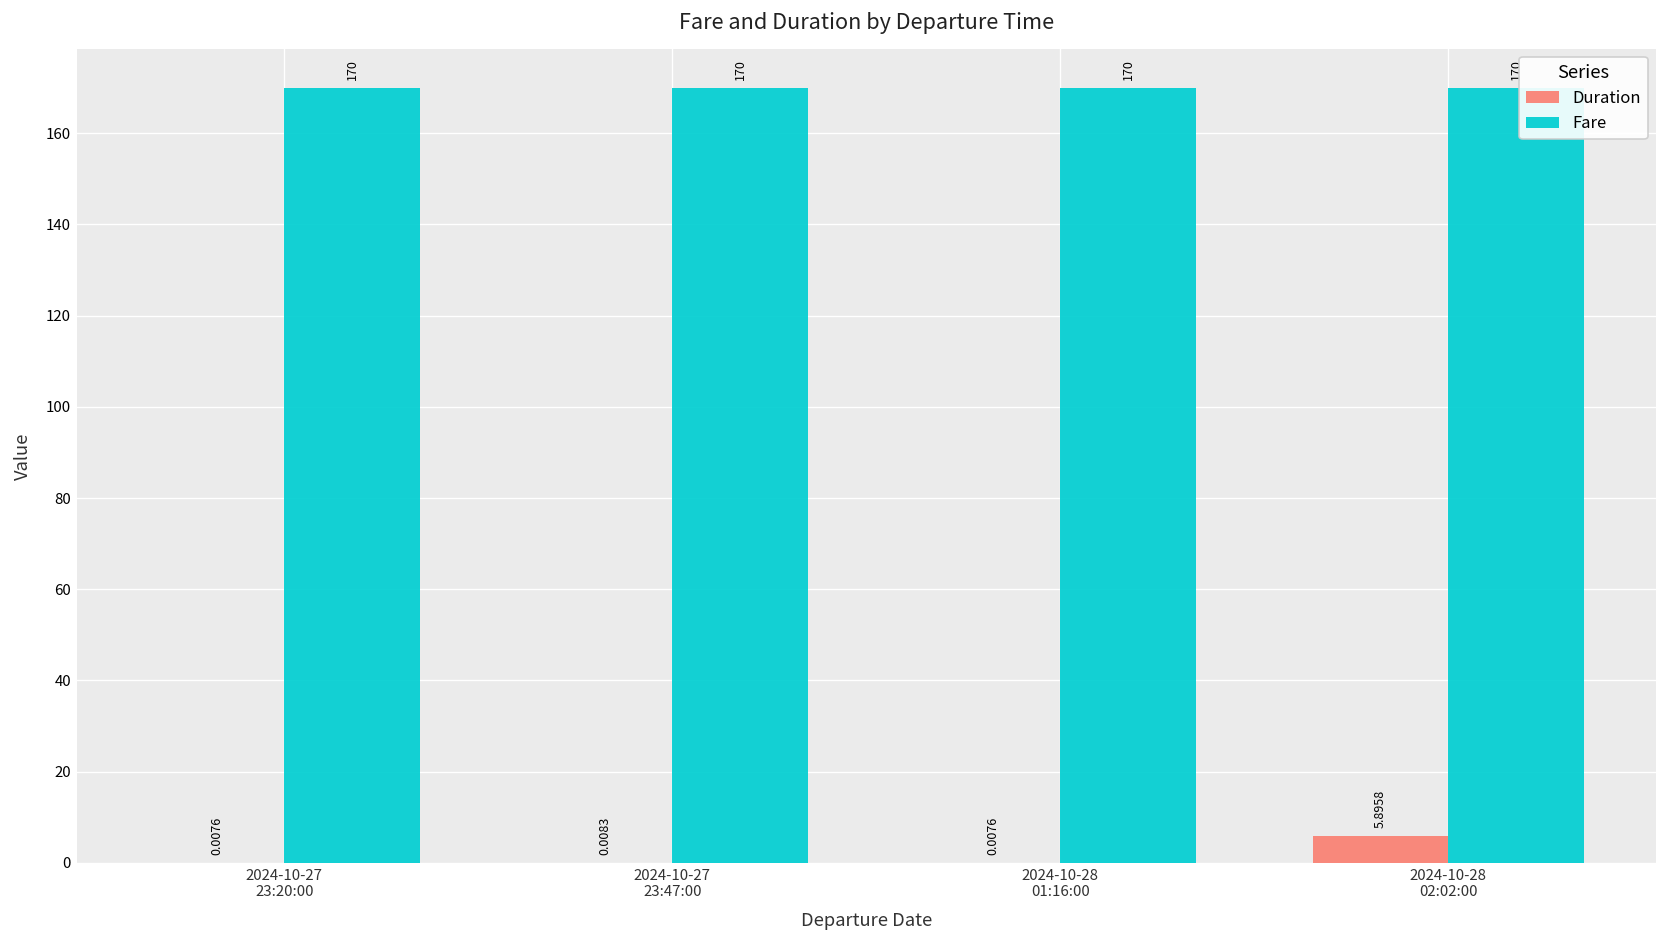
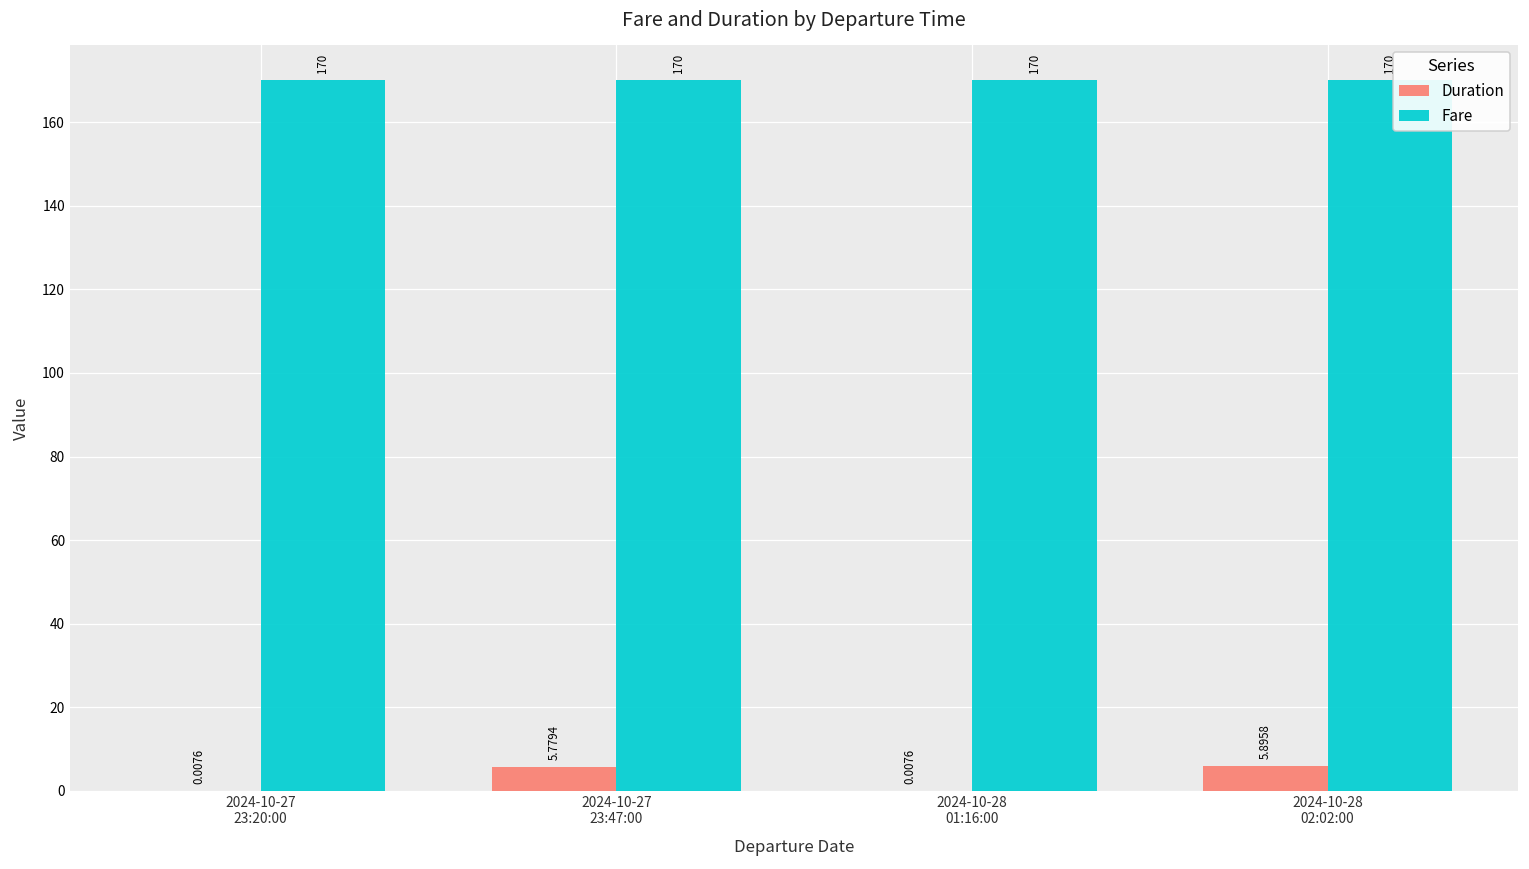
Duration, 2024-10-27 23:47:00: 0.0083 -> 5.7794
